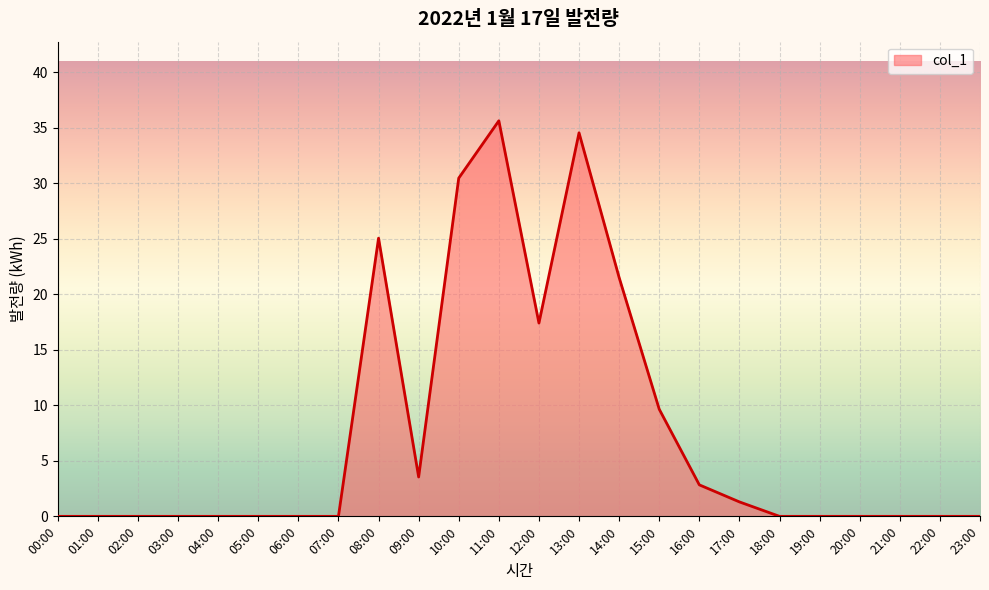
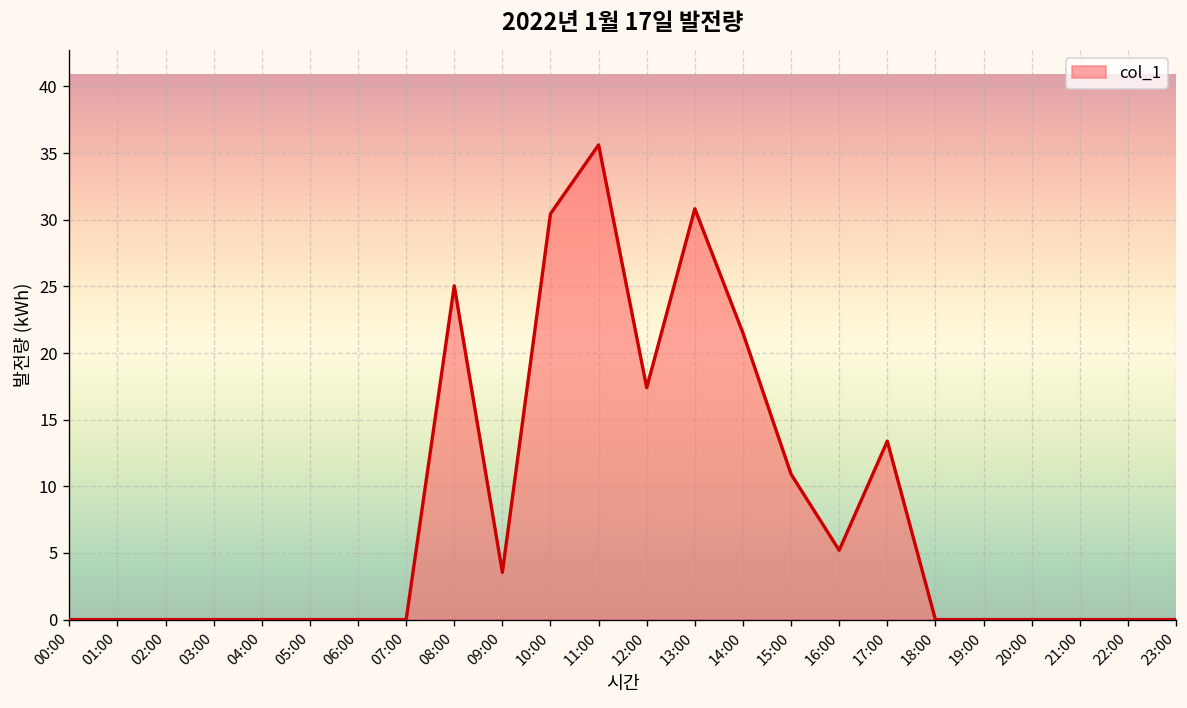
13:00: 34.5 -> 30.8
15:00: 9.6 -> 10.9
16:00: 2.8 -> 5.2
17:00: 1.3 -> 13.4
